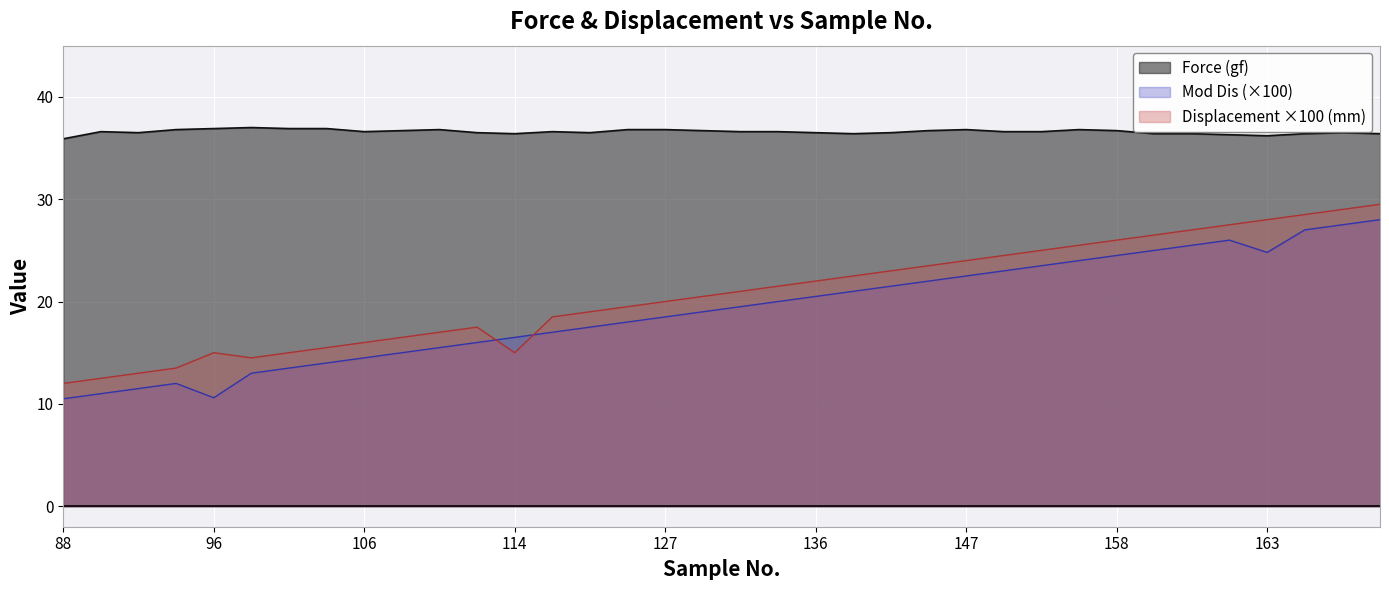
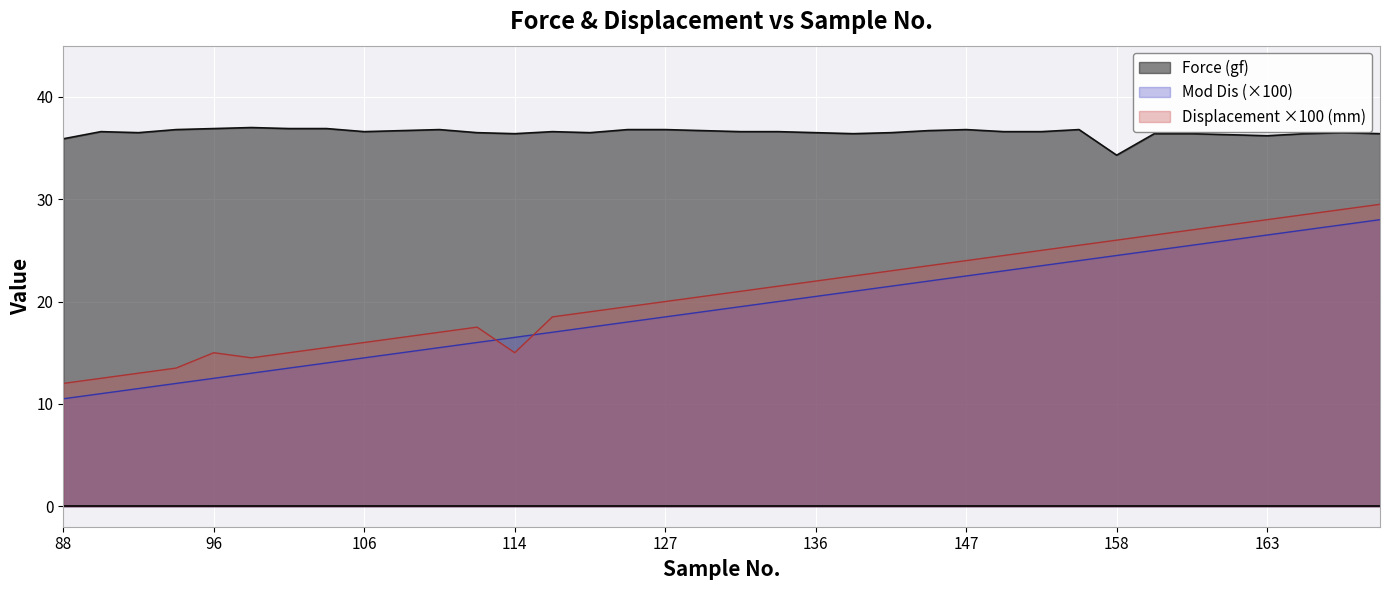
Mod Dis (×100), 96: 10.6 -> 12.5
Force (gf), 158: 36.7 -> 34.3
Mod Dis (×100), 163: 24.8 -> 26.5
